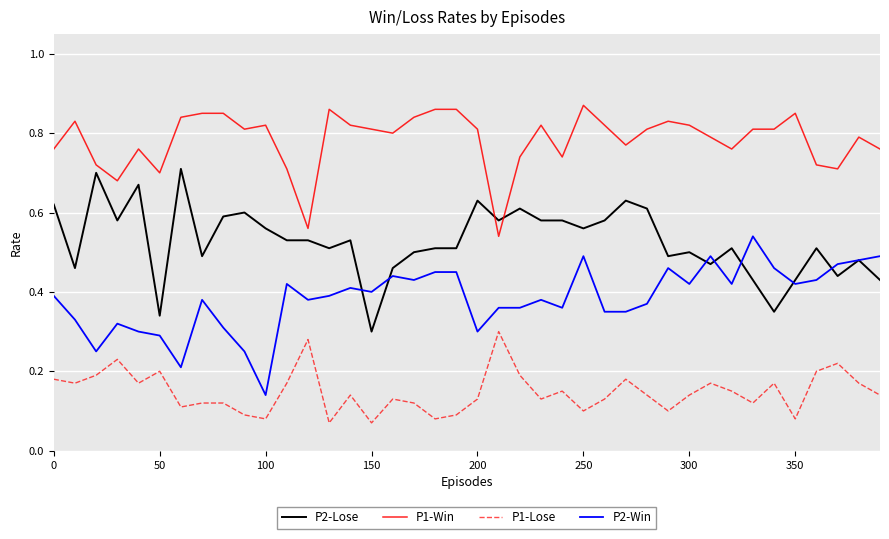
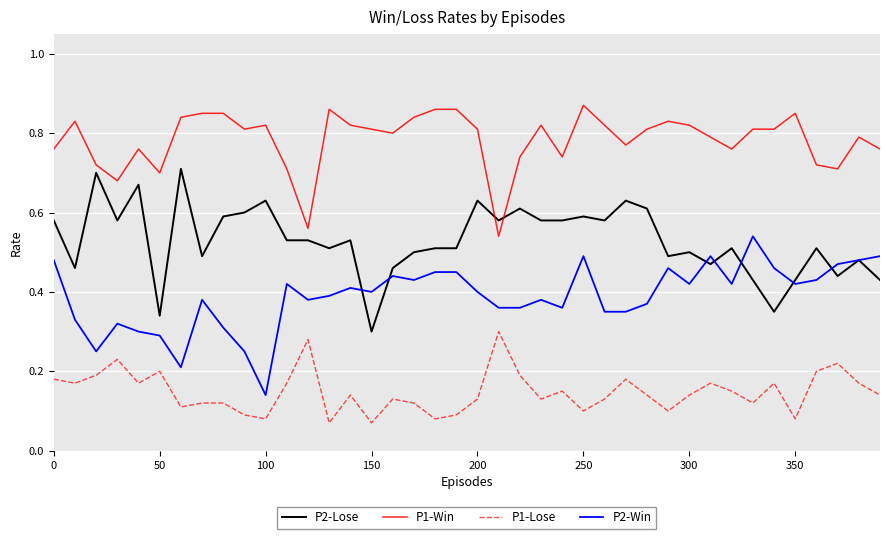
P2-Lose, 0: 0.62 -> 0.58
P2-Win, 0: 0.39 -> 0.48
P2-Lose, 100: 0.56 -> 0.63
P2-Win, 200: 0.3 -> 0.4
P2-Lose, 250: 0.56 -> 0.59
